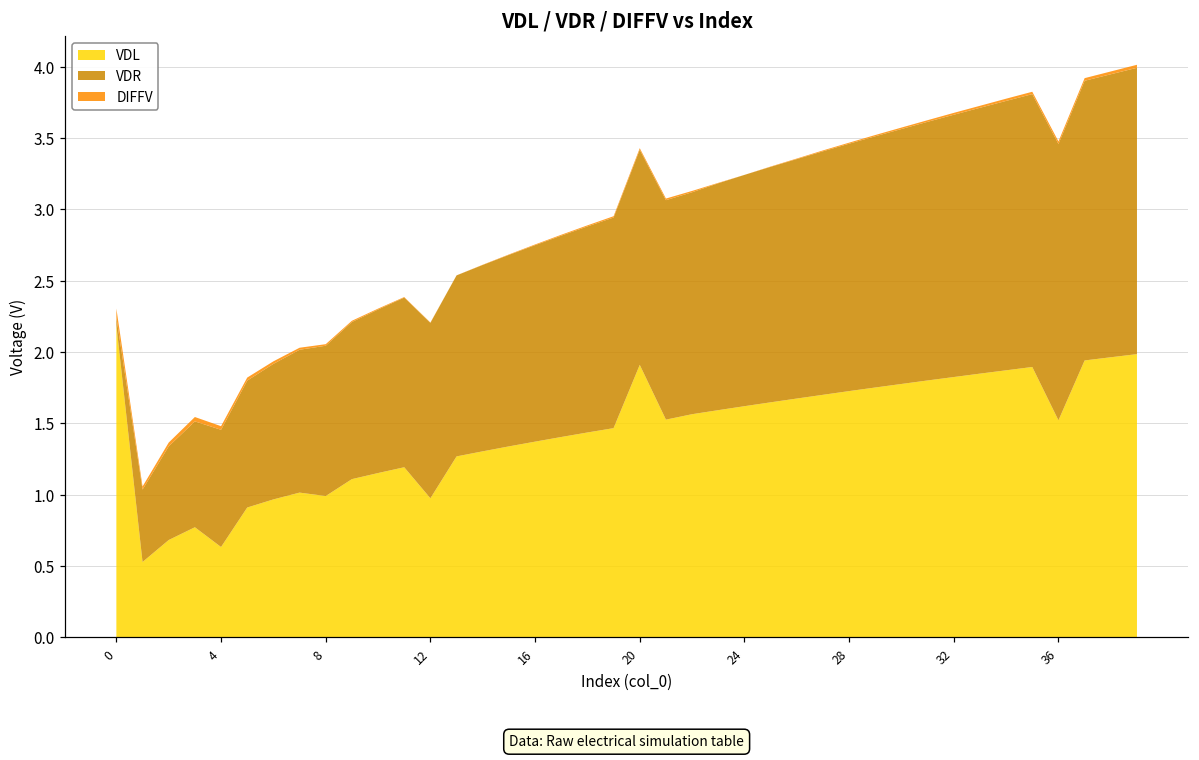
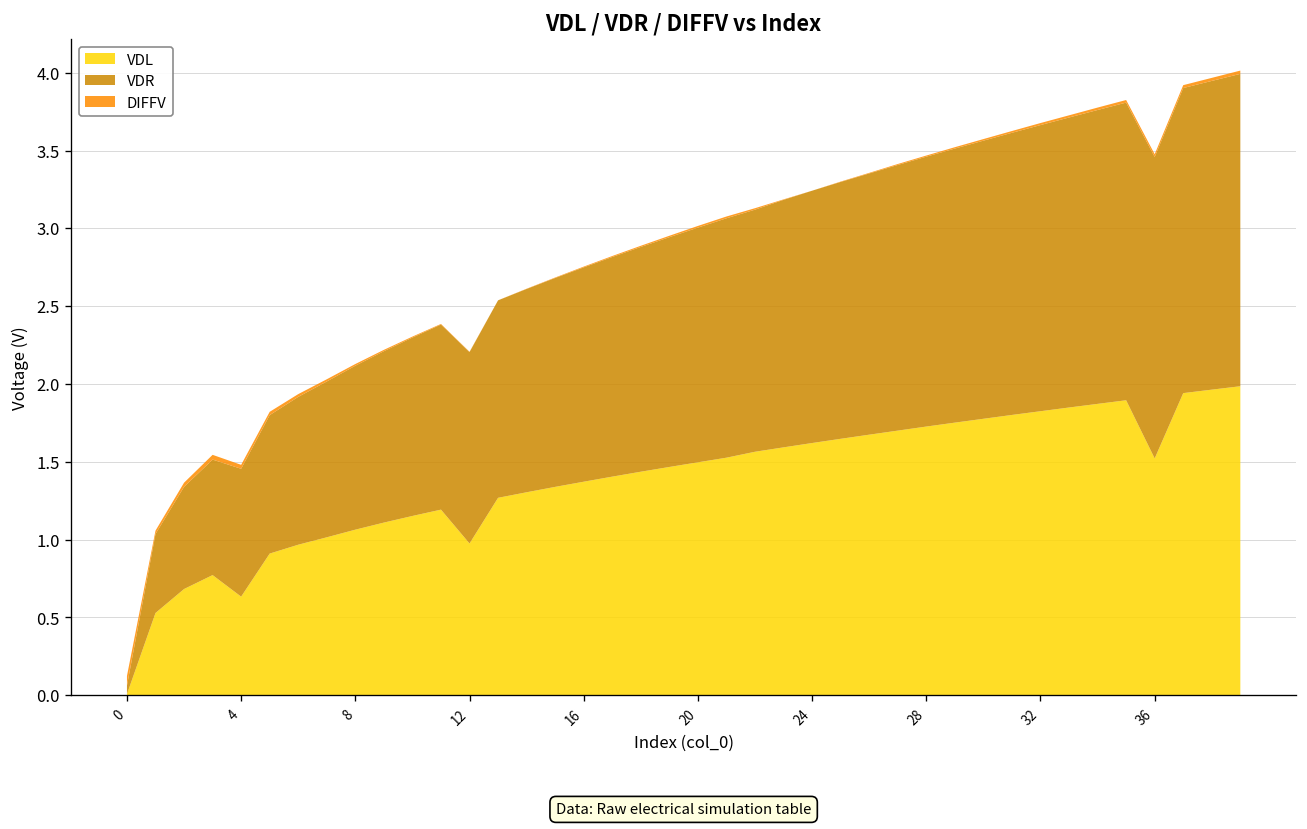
VDL, 0: 2.19 -> 0.01
VDL, 8: 0.99 -> 1.06
VDL, 20: 1.91 -> 1.50
